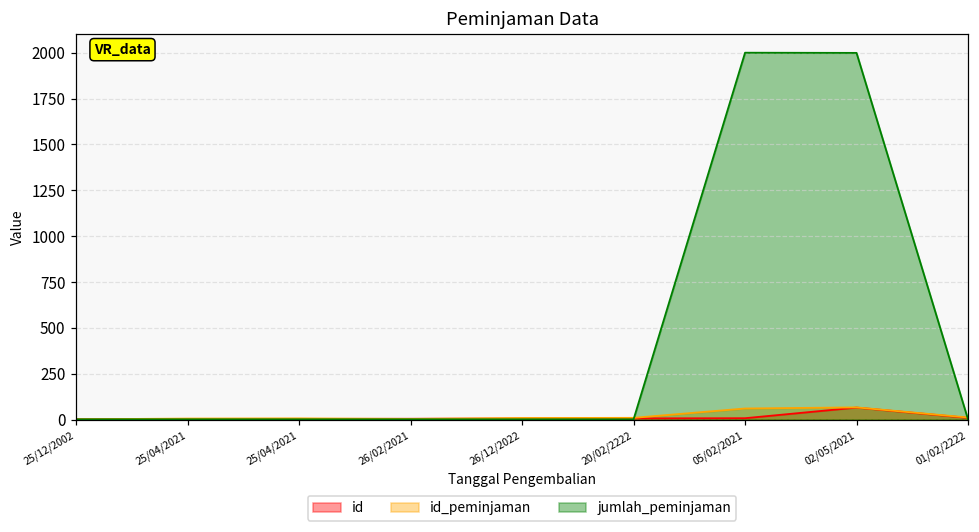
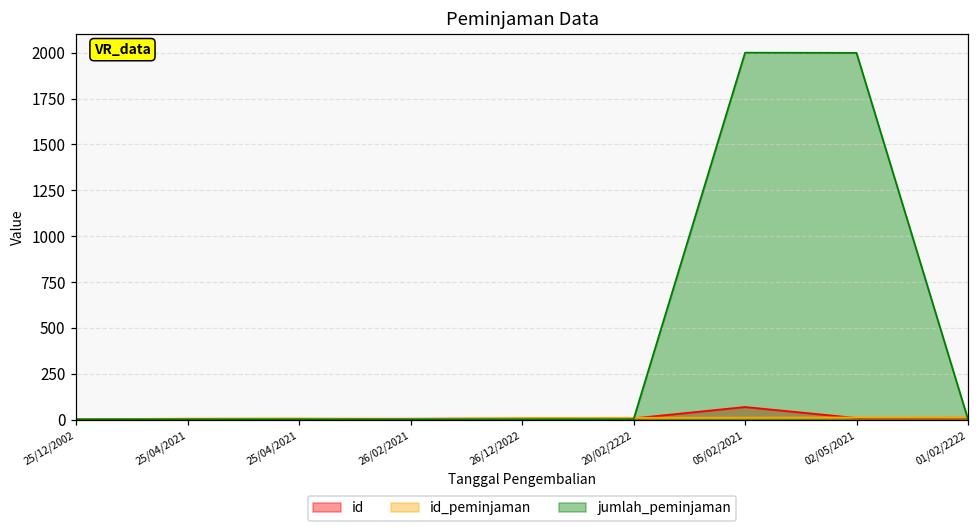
id, 05/02/2021: 10 -> 70
id_peminjaman, 05/02/2021: 60 -> 10
id, 02/05/2021: 70 -> 10
id_peminjaman, 02/05/2021: 70 -> 10
